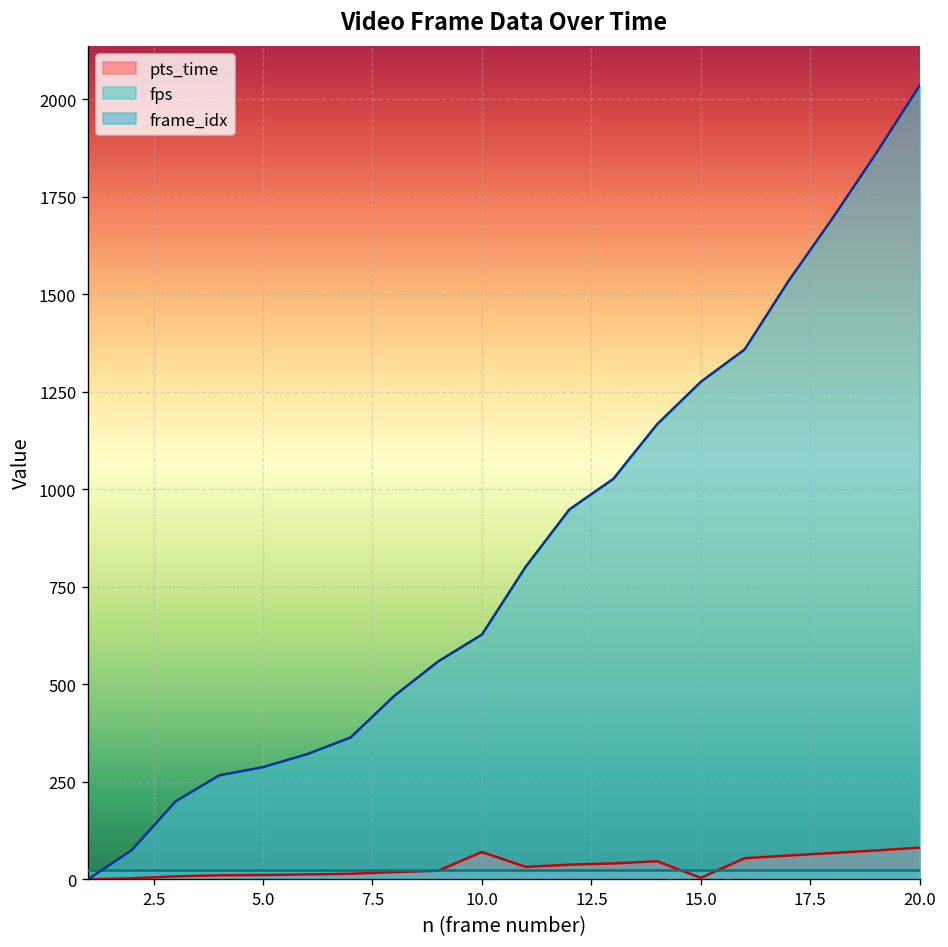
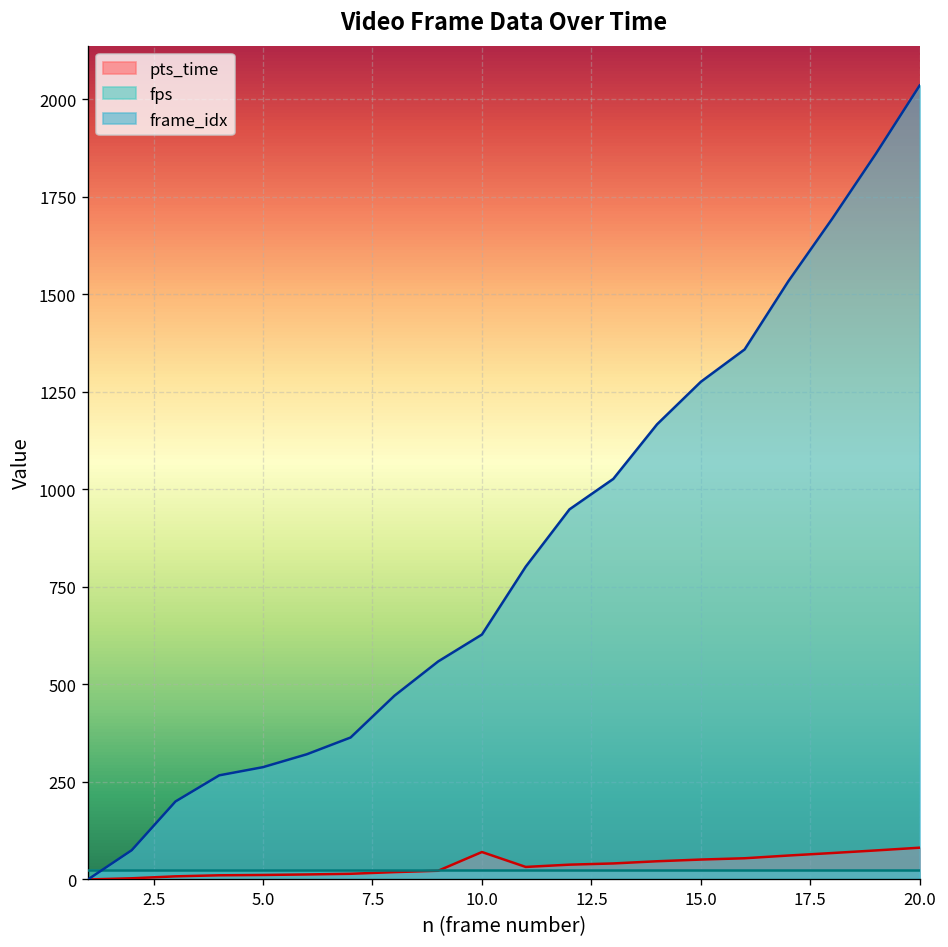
pts_time, 15.0: 0 -> 50
